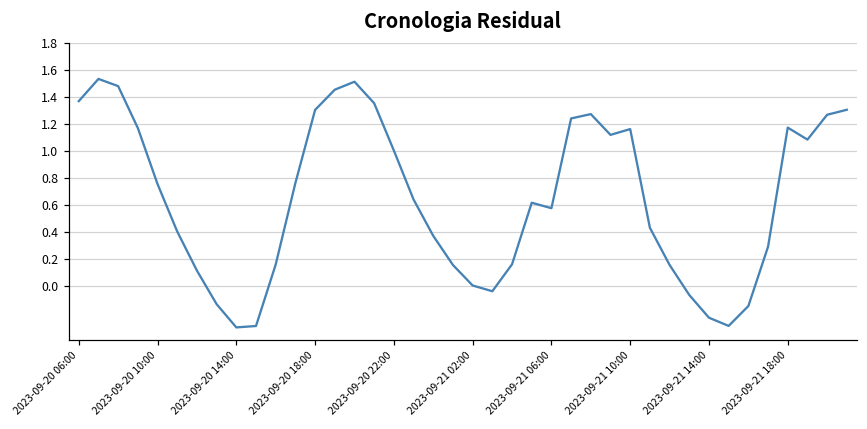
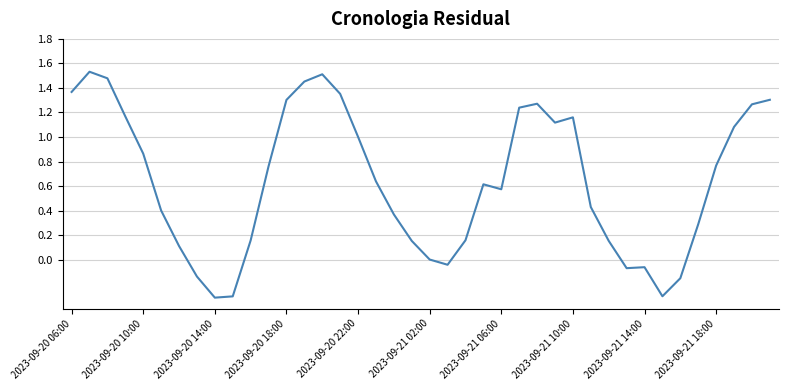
2023-09-20 10:00: 0.75 -> 0.86
2023-09-21 14:00: -0.24 -> -0.06
2023-09-21 18:00: 1.17 -> 0.77
